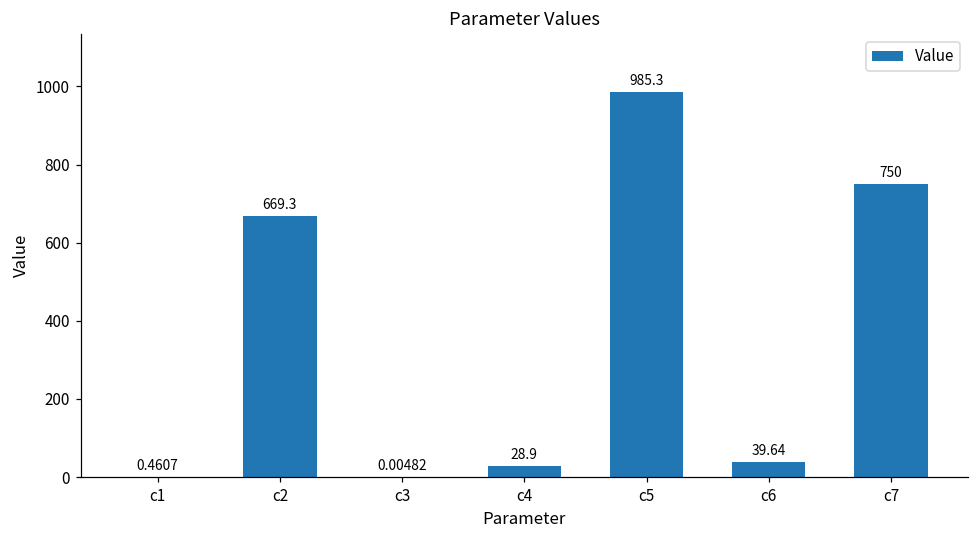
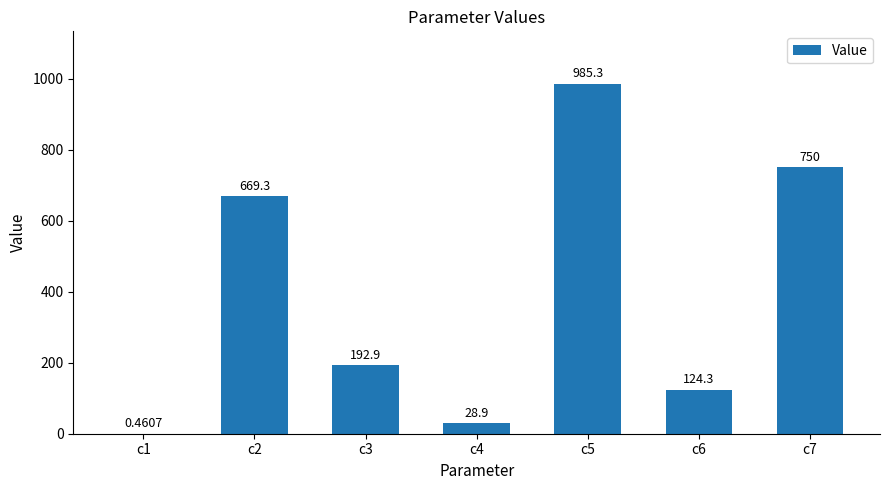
c3: 0.00482 -> 192.9
c6: 39.64 -> 124.3
